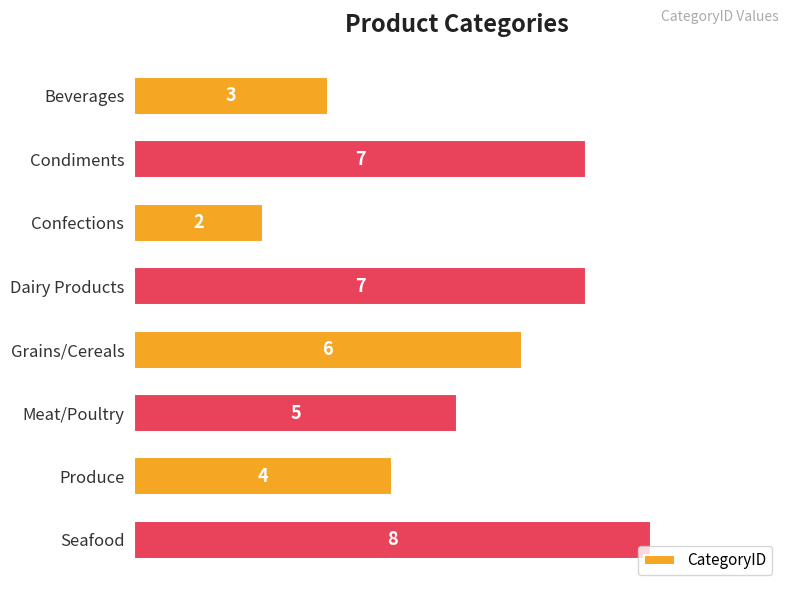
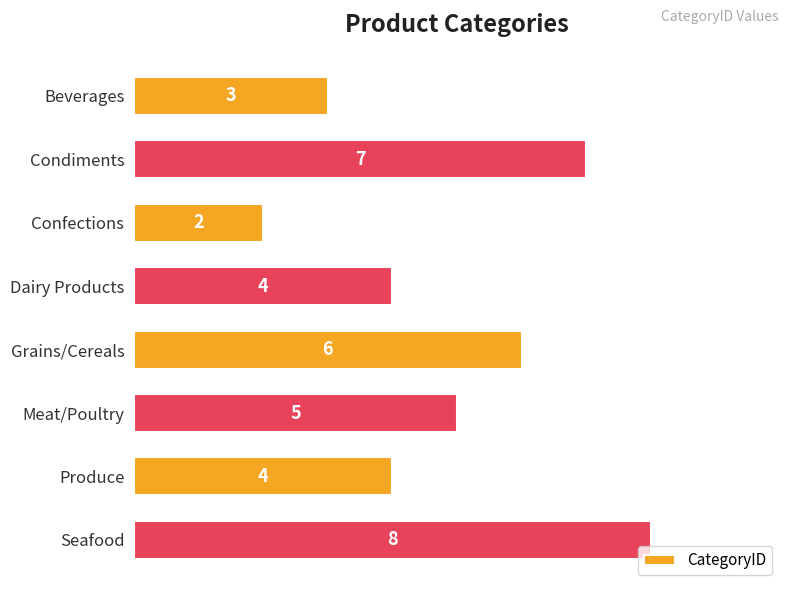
Dairy Products: 7 -> 4
